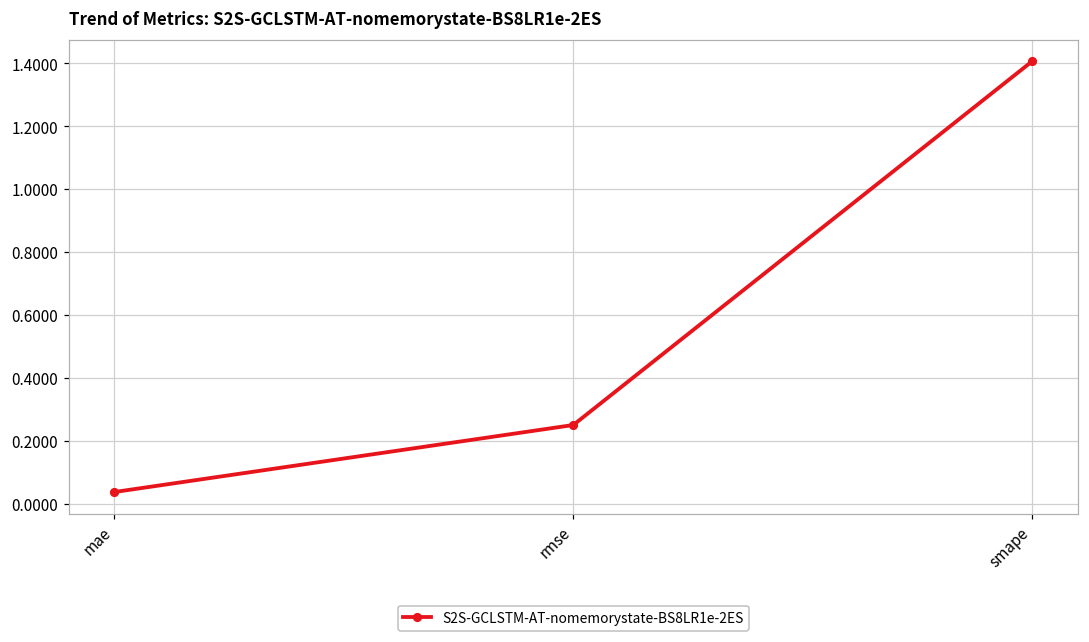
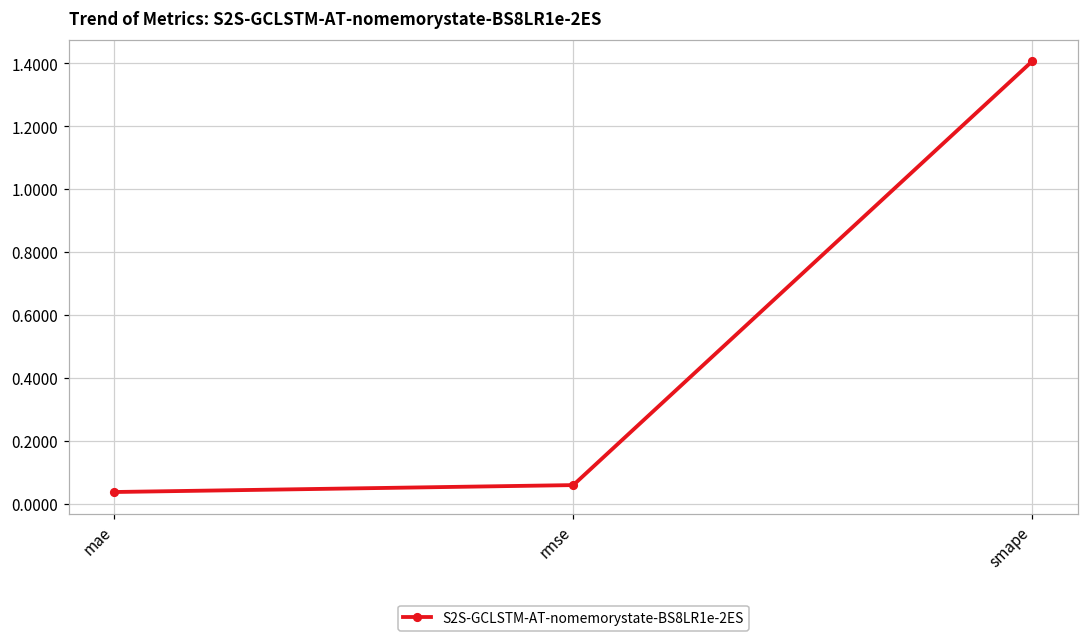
rmse: 0.25 -> 0.06
